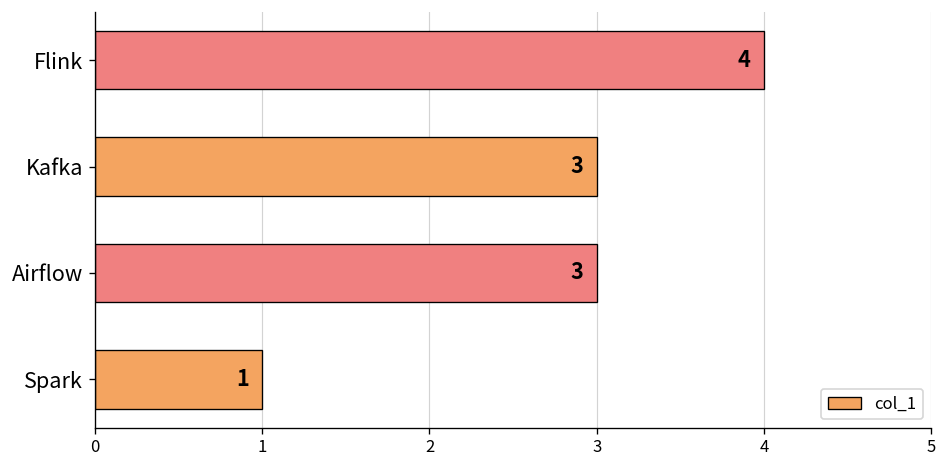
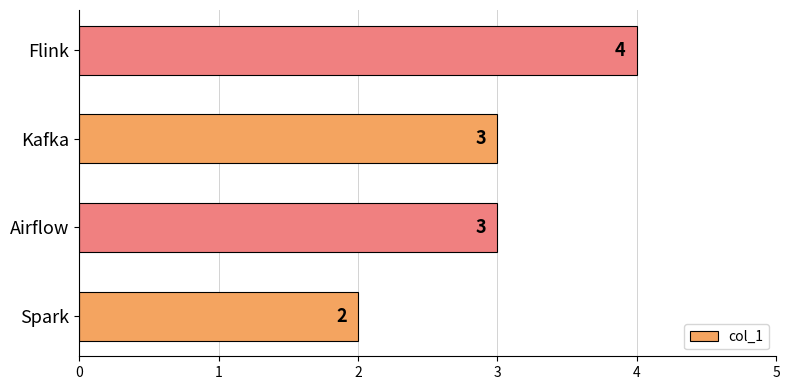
Spark: 1 -> 2
